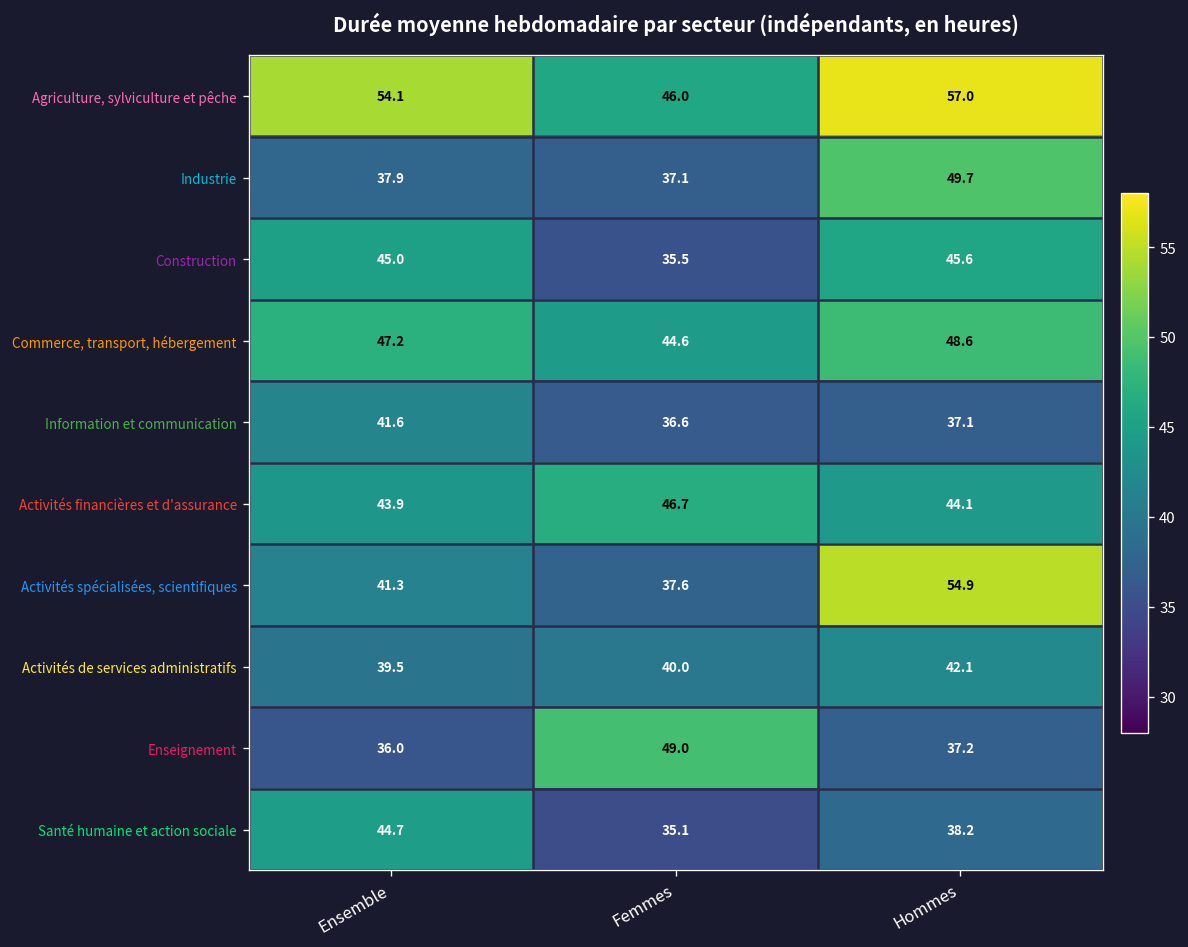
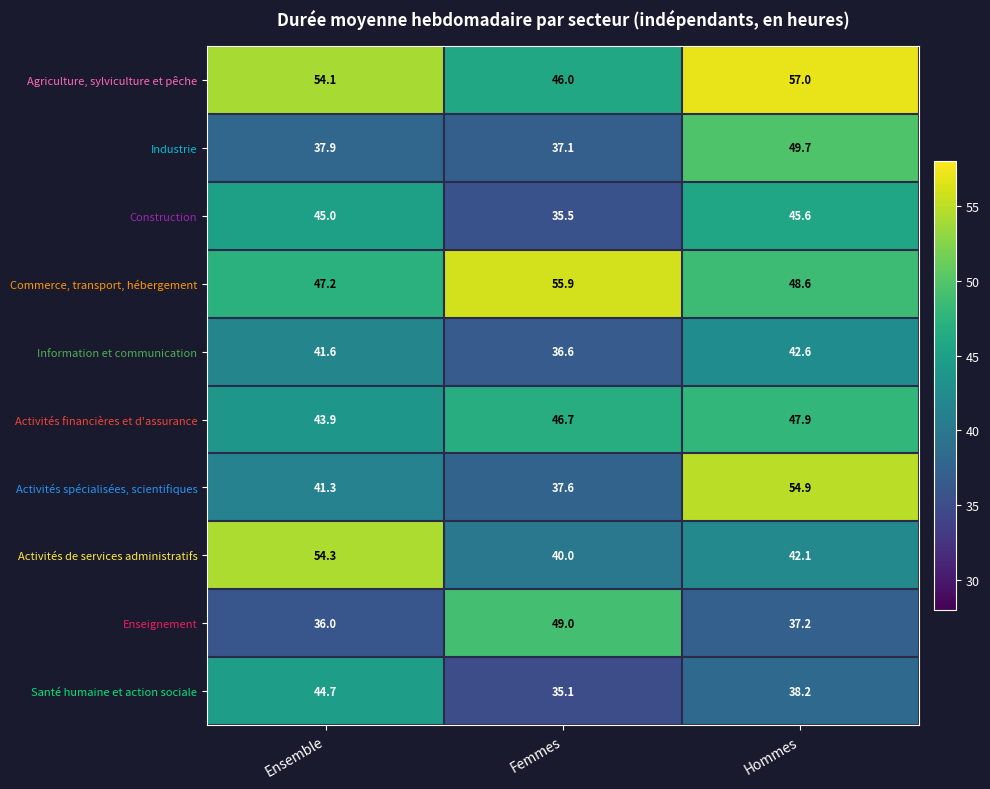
Commerce, transport, hébergement, Femmes: 44.6 -> 55.9
Information et communication, Hommes: 37.1 -> 42.6
Activités financières et d'assurance, Hommes: 44.1 -> 47.9
Activités de services administratifs, Ensemble: 39.5 -> 54.3
